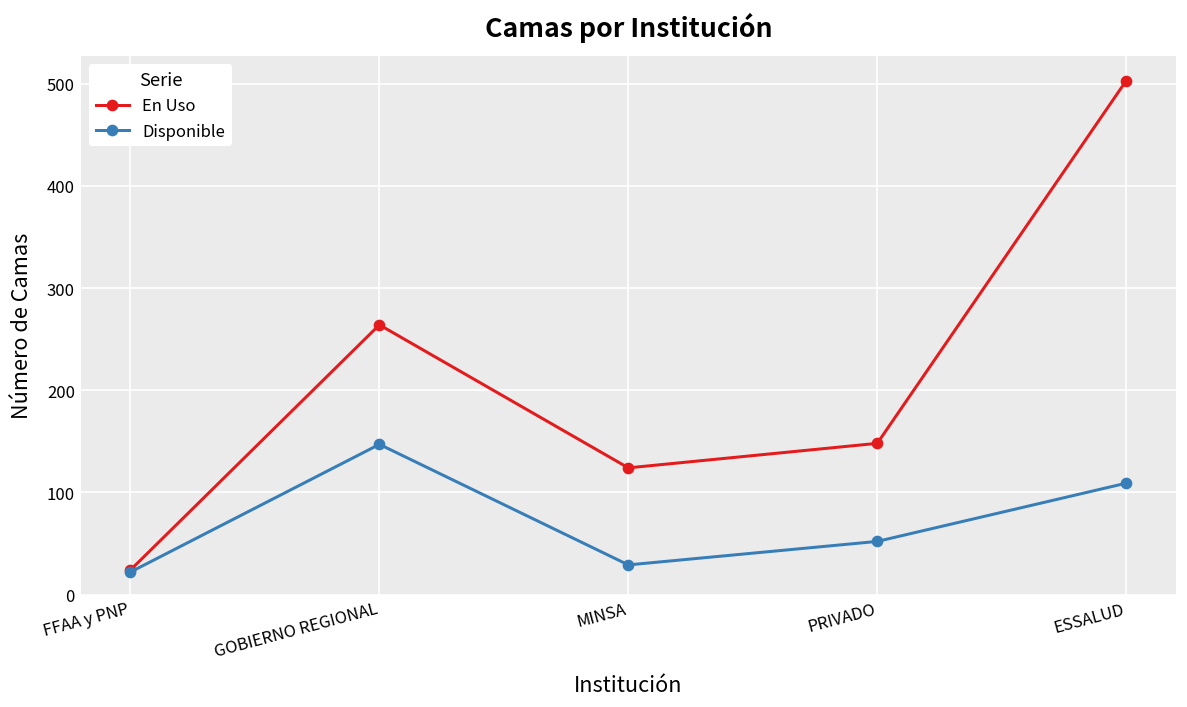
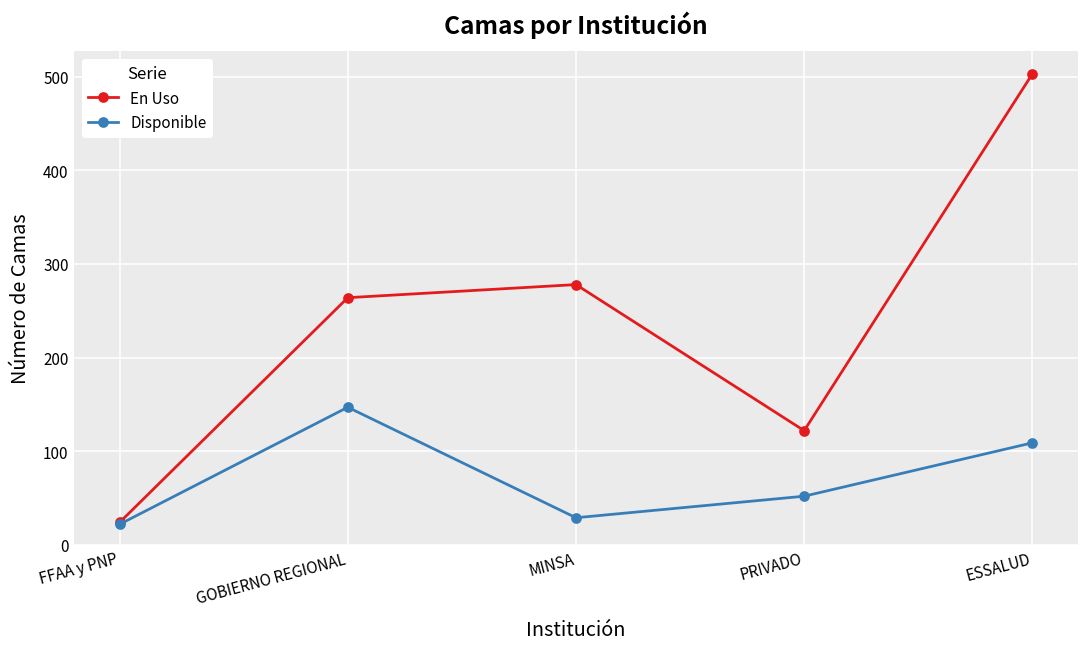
En Uso, MINSA: 120 -> 280
En Uso, PRIVADO: 150 -> 120
